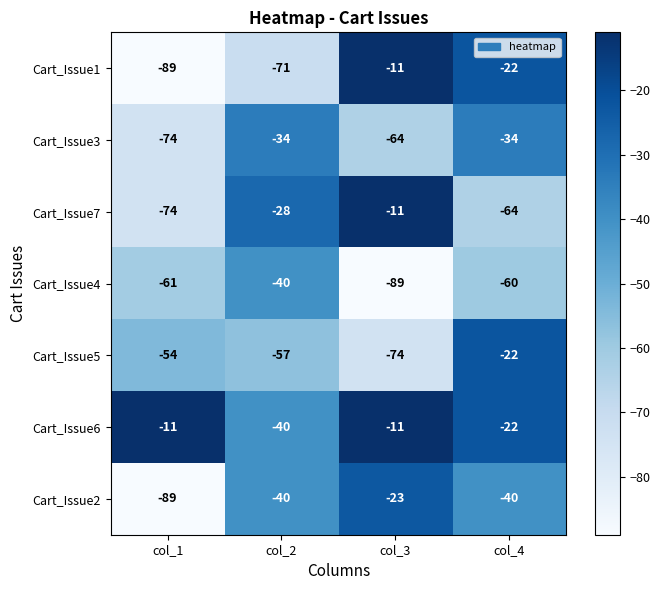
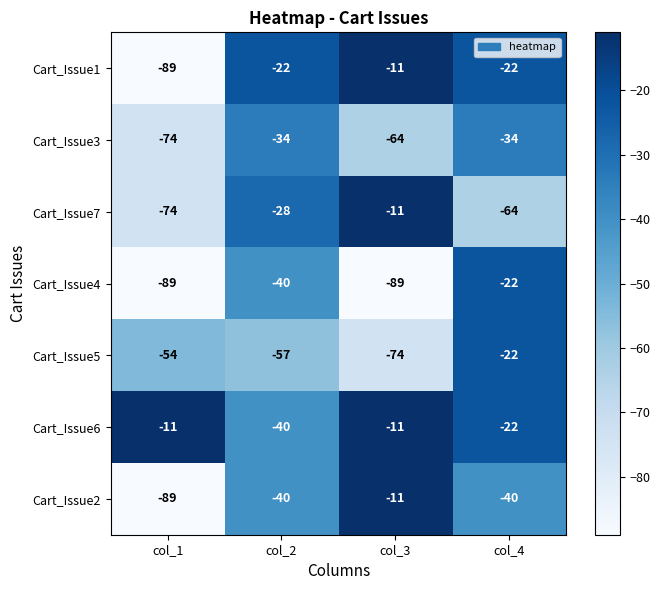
Cart_Issue1, col_2: -71 -> -22
Cart_Issue4, col_1: -61 -> -89
Cart_Issue4, col_4: -60 -> -22
Cart_Issue2, col_3: -23 -> -11
